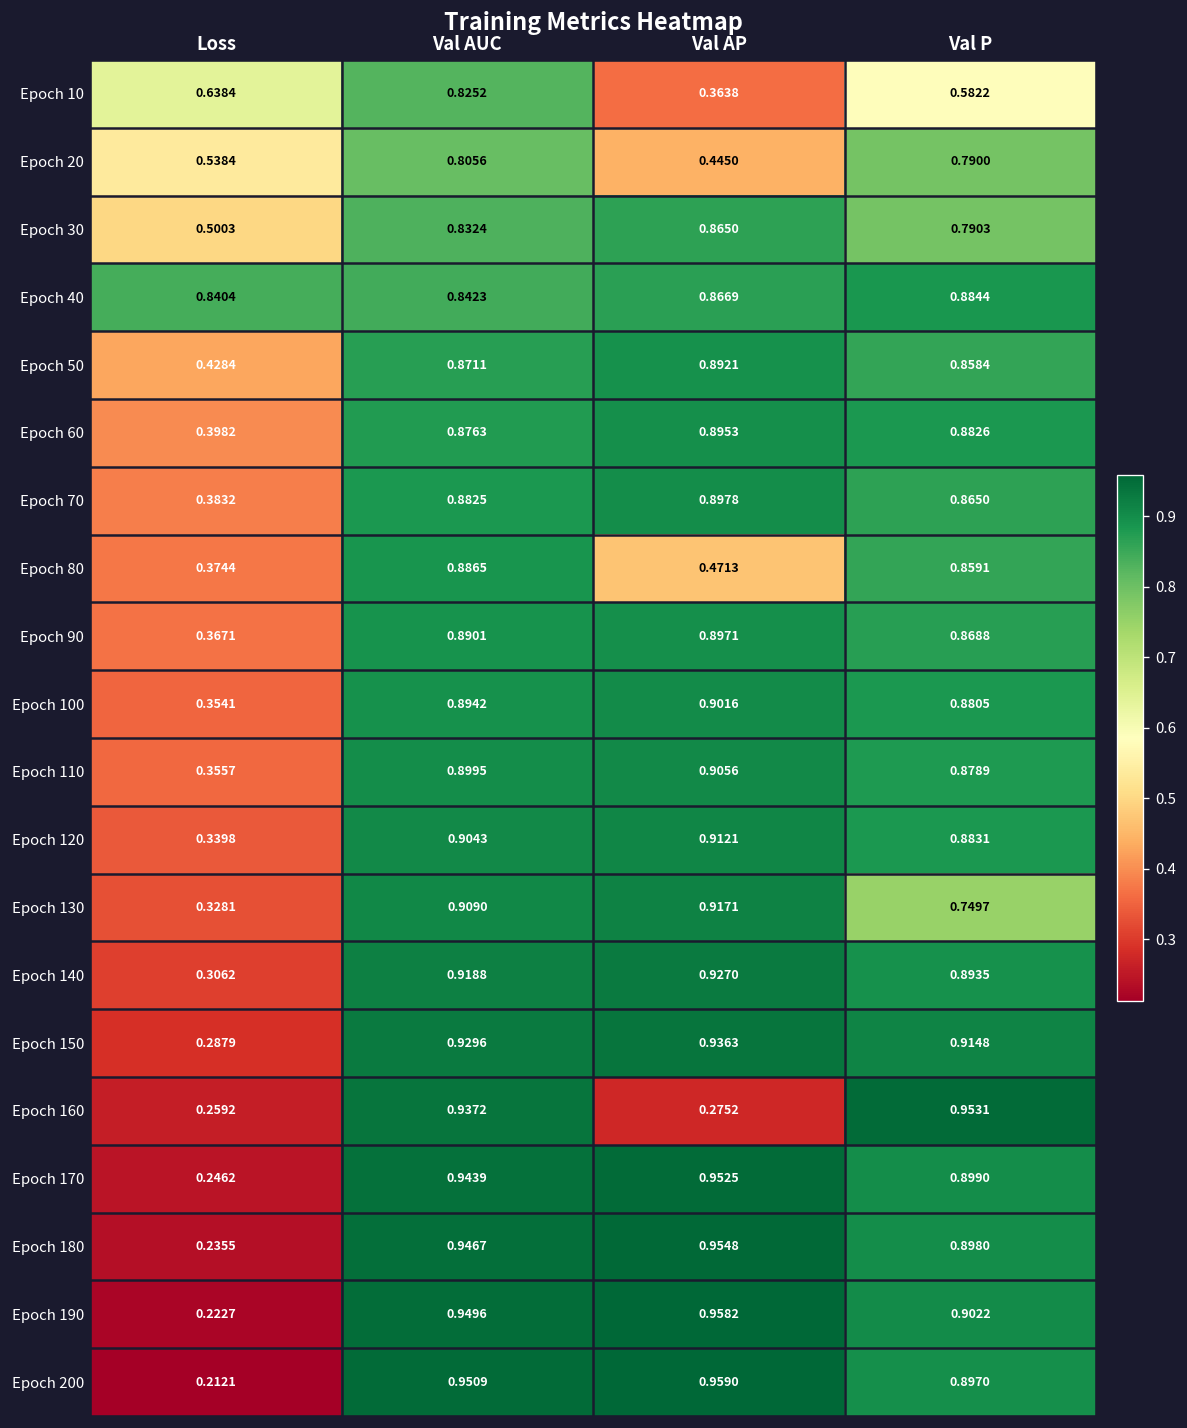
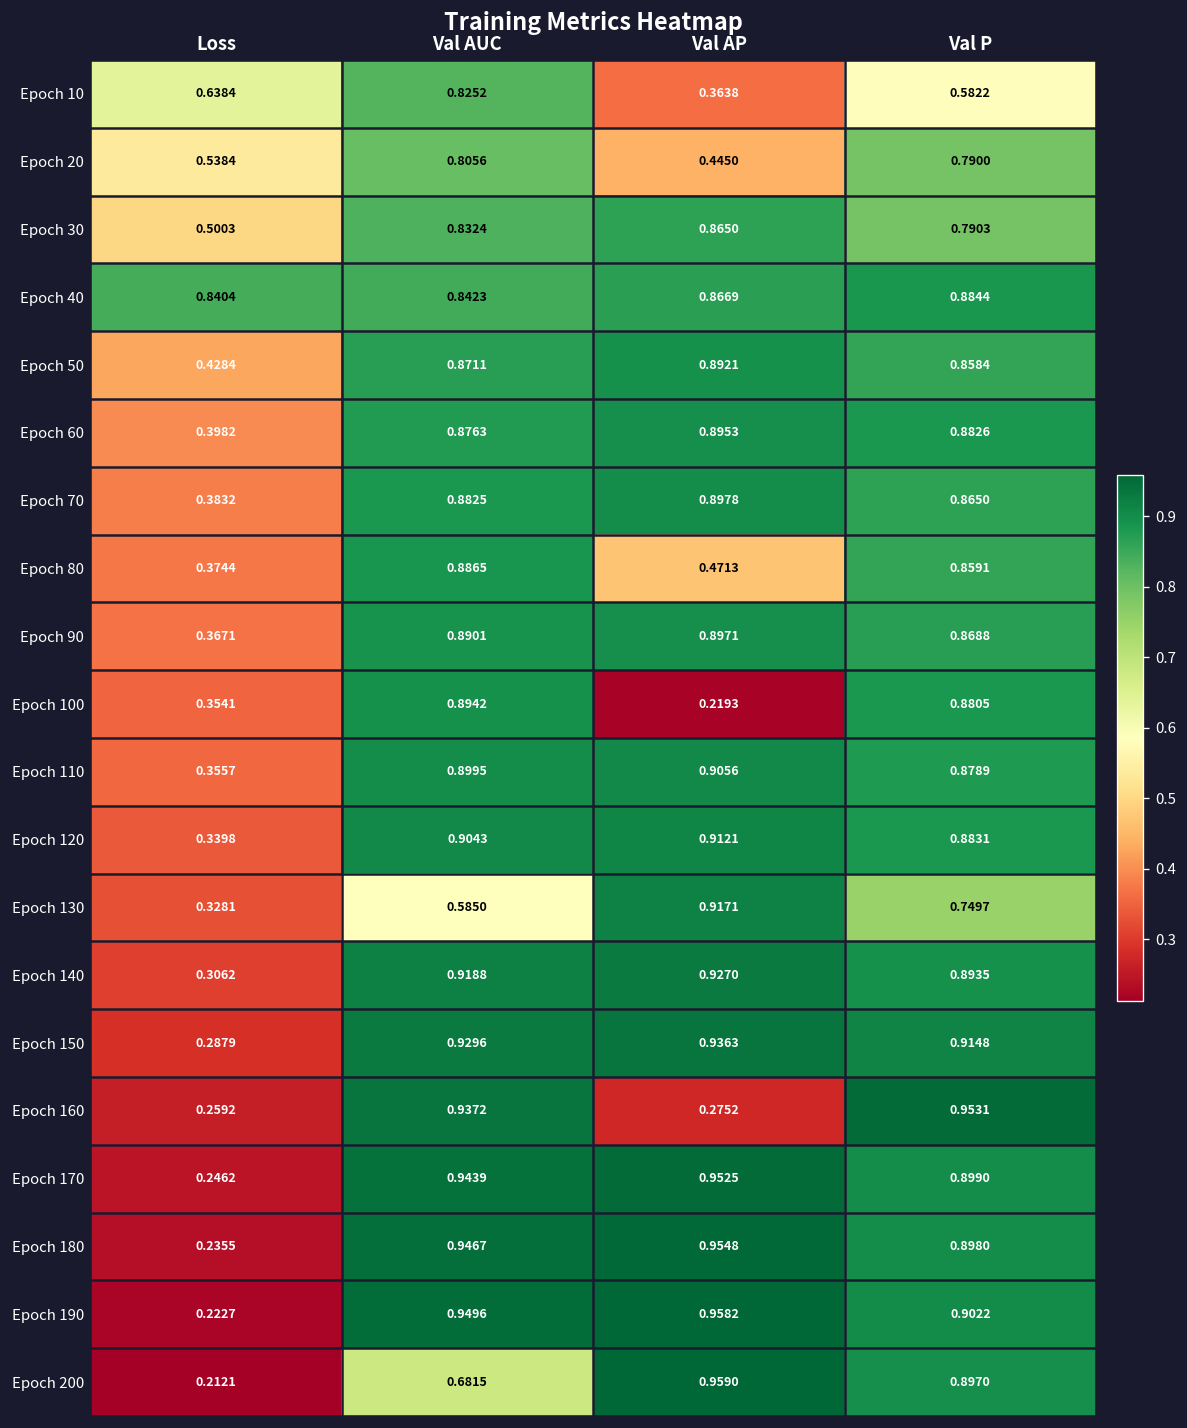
Epoch 100, Val AP: 0.9016 -> 0.2193
Epoch 130, Val AUC: 0.9090 -> 0.5850
Epoch 200, Val AUC: 0.9509 -> 0.6815
